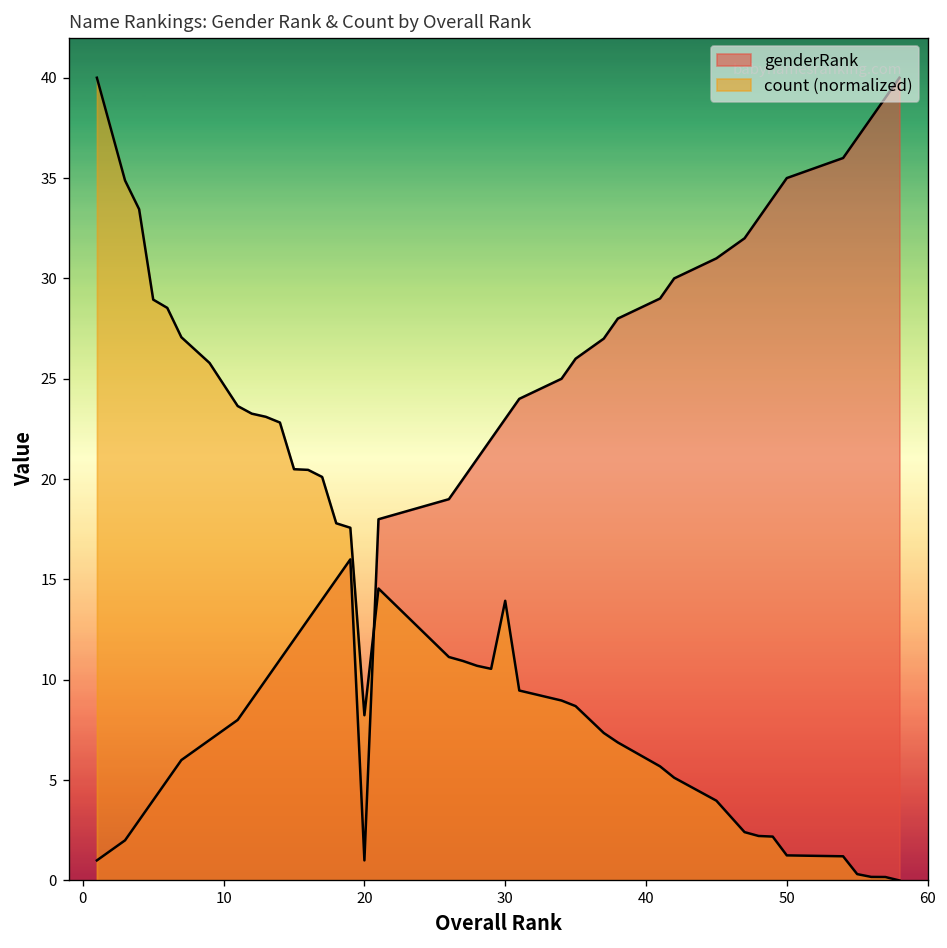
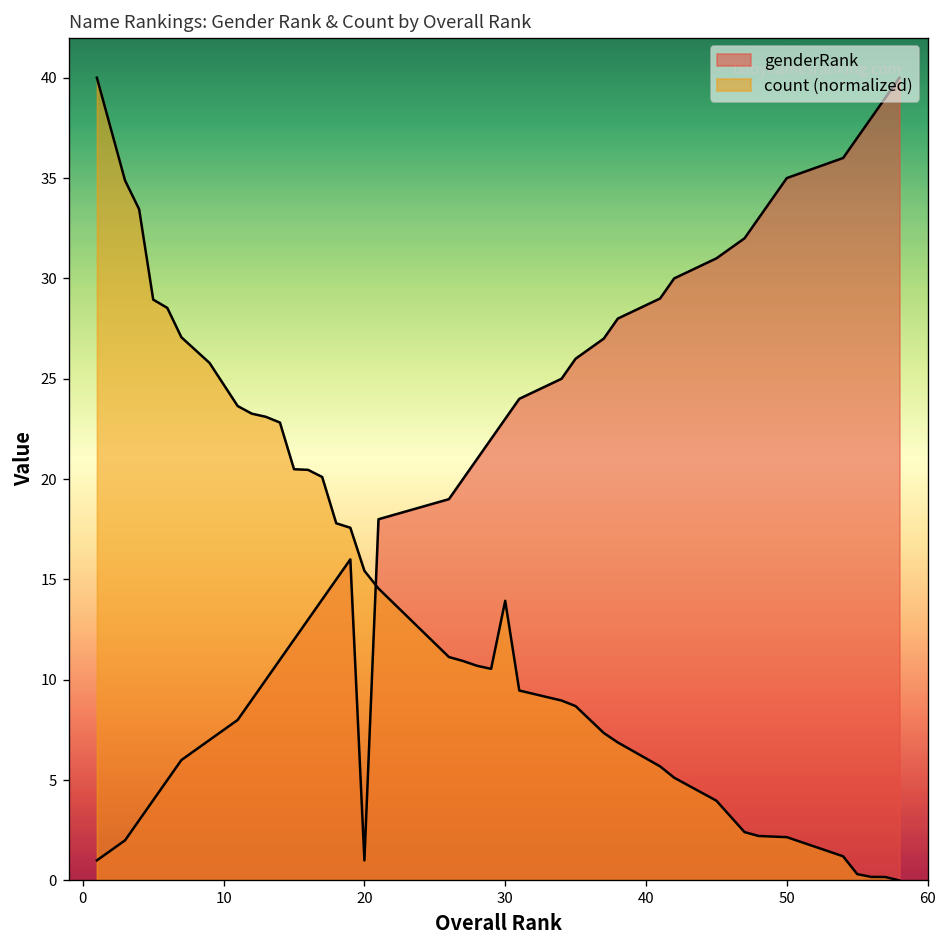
count (normalized), 20: 8.2 -> 15.4
count (normalized), 50: 1.2 -> 2.2
